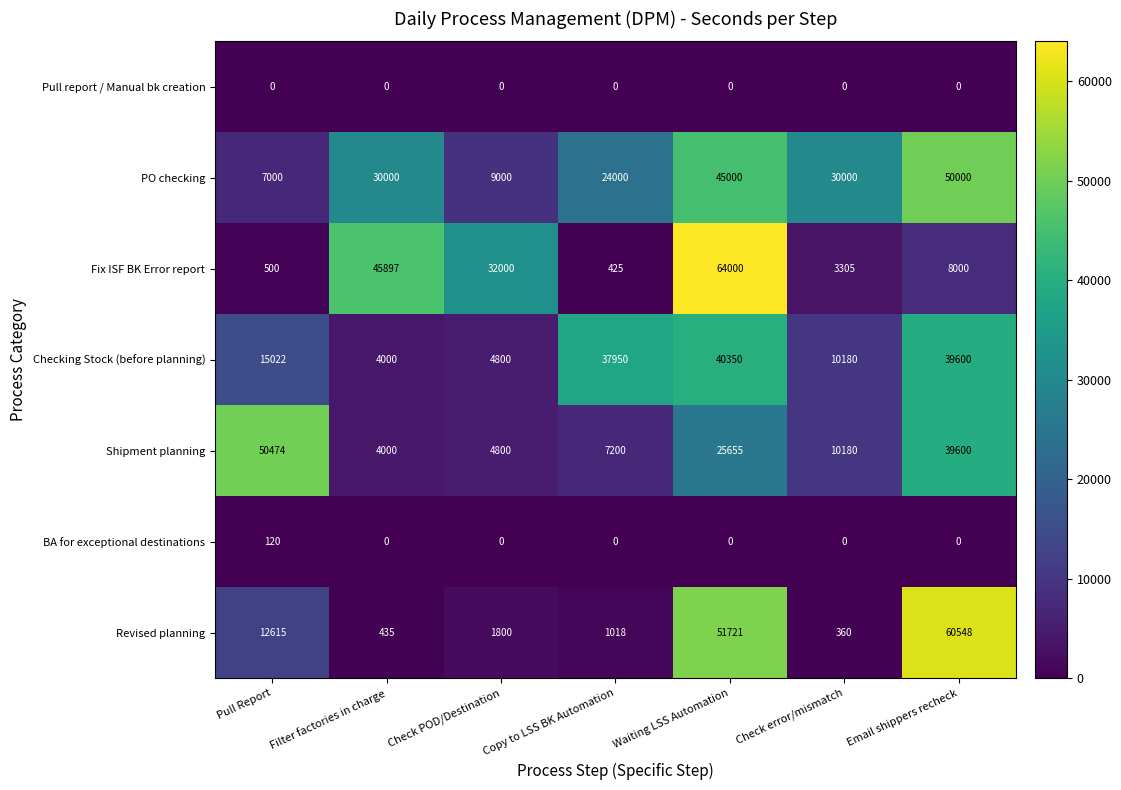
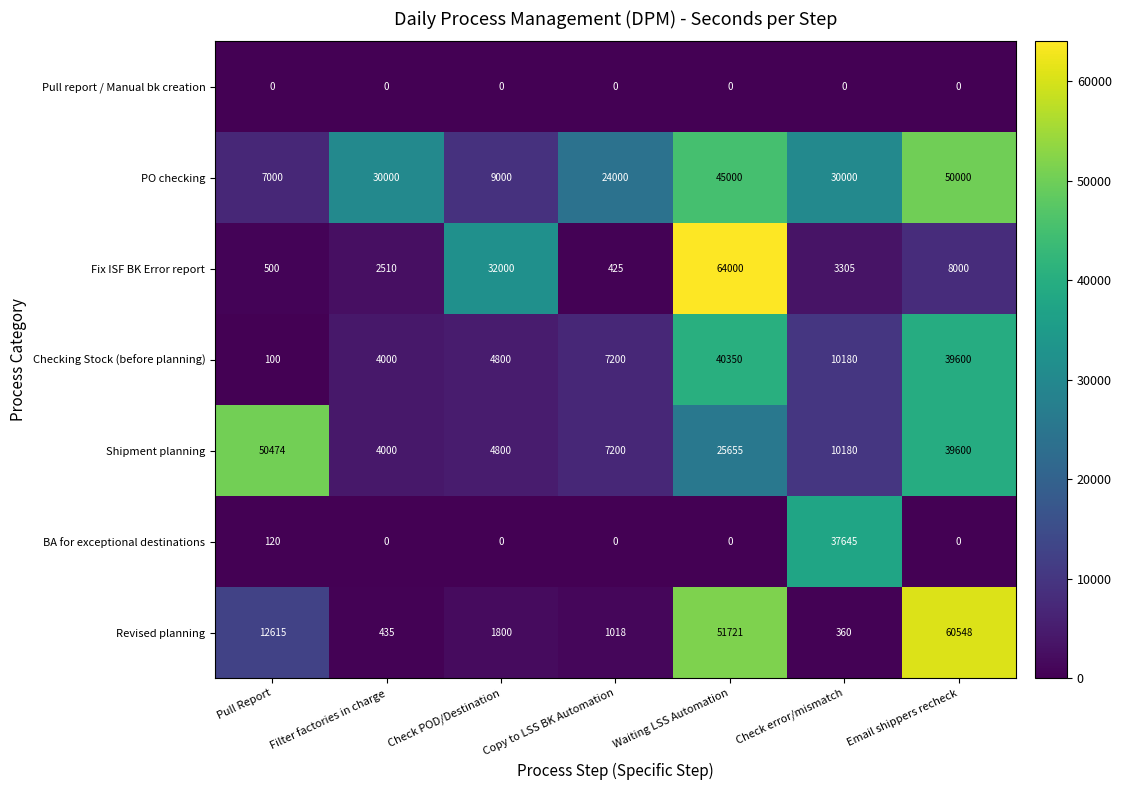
Fix ISF BK Error report, Filter factories in charge: 45897 -> 2510
Checking Stock (before planning), Pull Report: 15022 -> 100
Checking Stock (before planning), Copy to LSS BK Automation: 37950 -> 7200
BA for exceptional destinations, Check error/mismatch: 0 -> 37645
